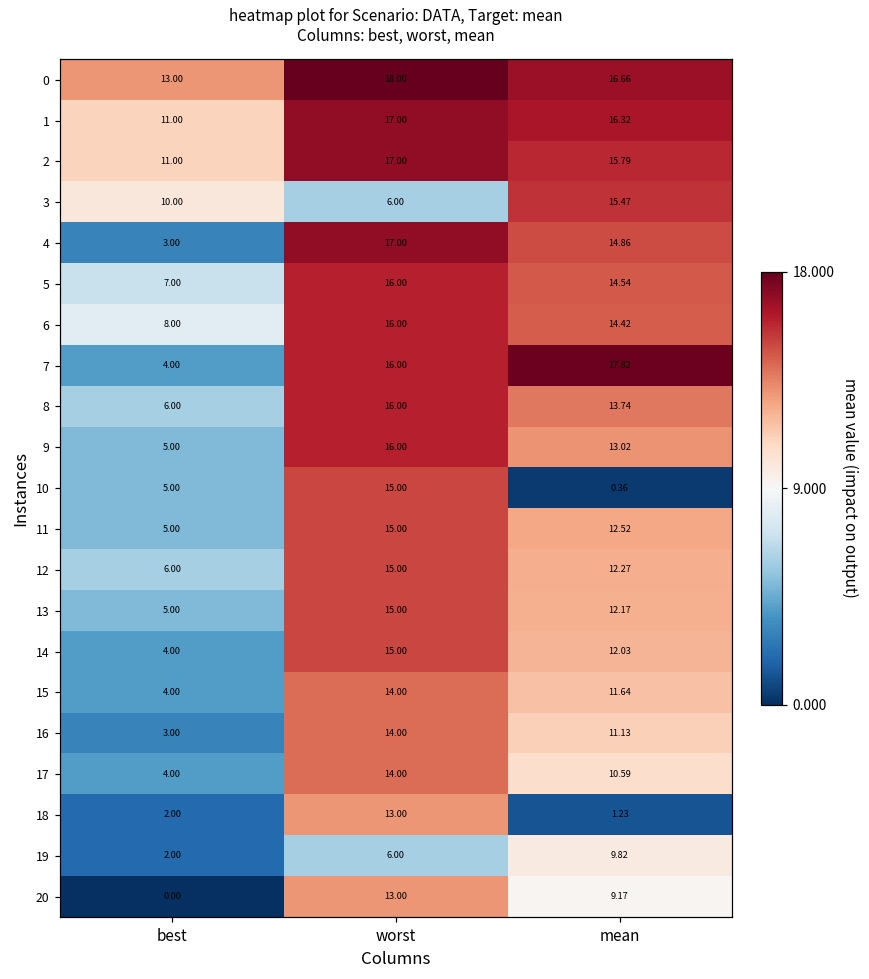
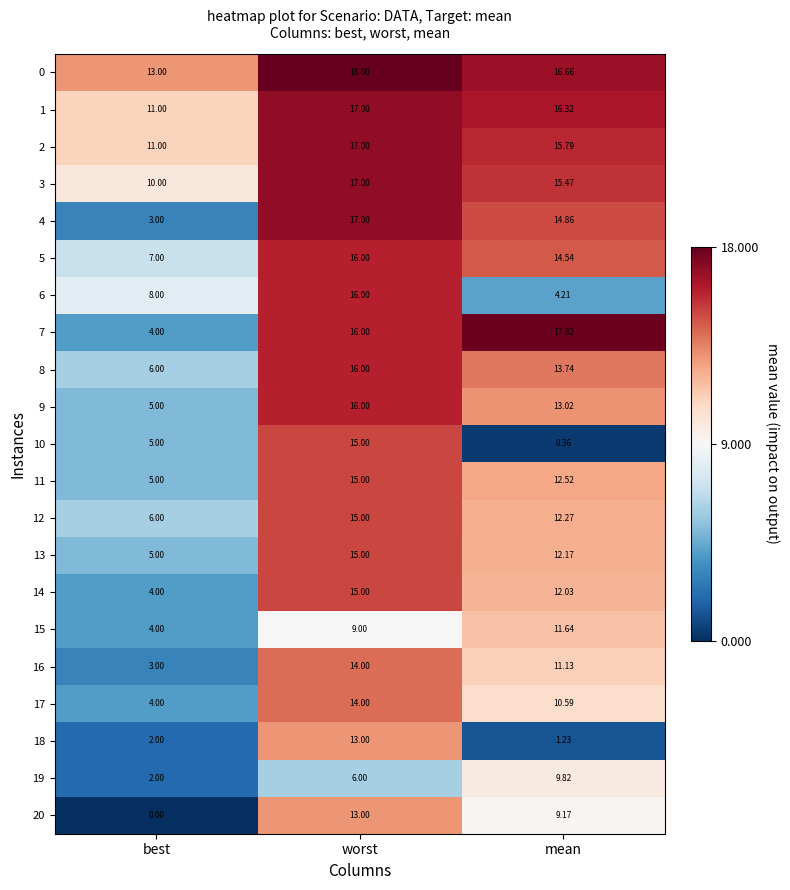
3, worst: 6.00 -> 17.00
6, mean: 14.42 -> 4.21
15, worst: 14.00 -> 9.00
